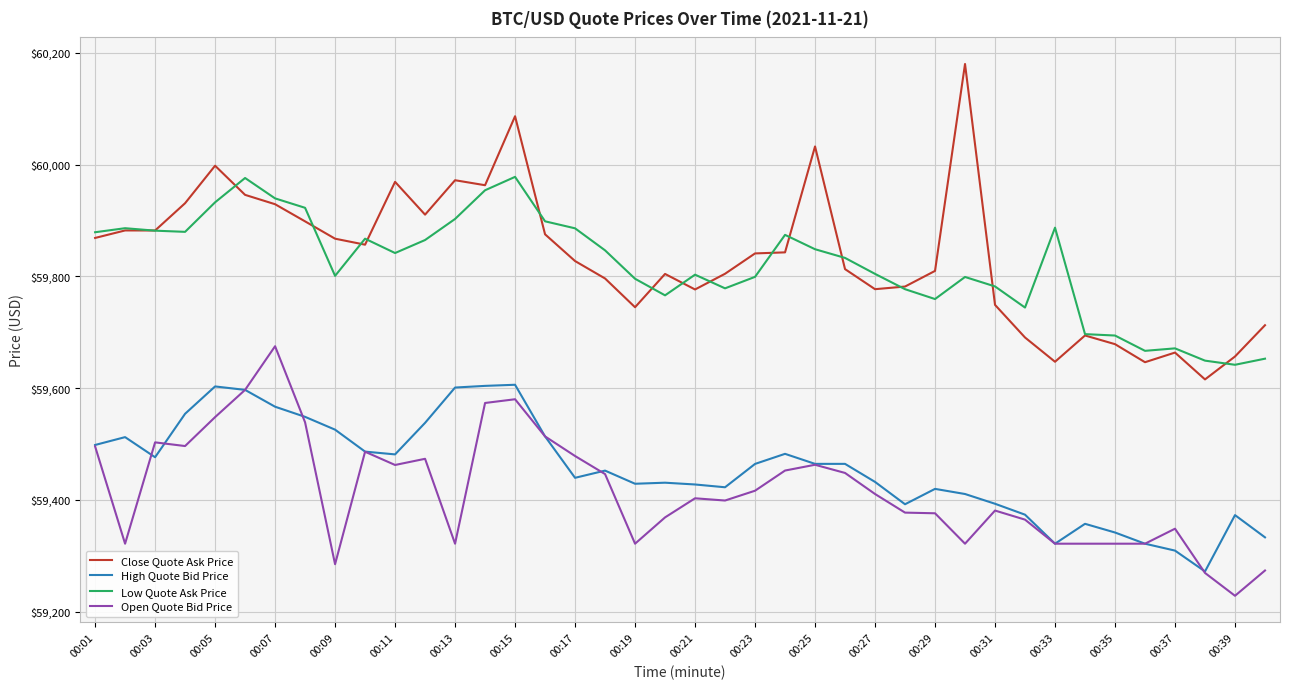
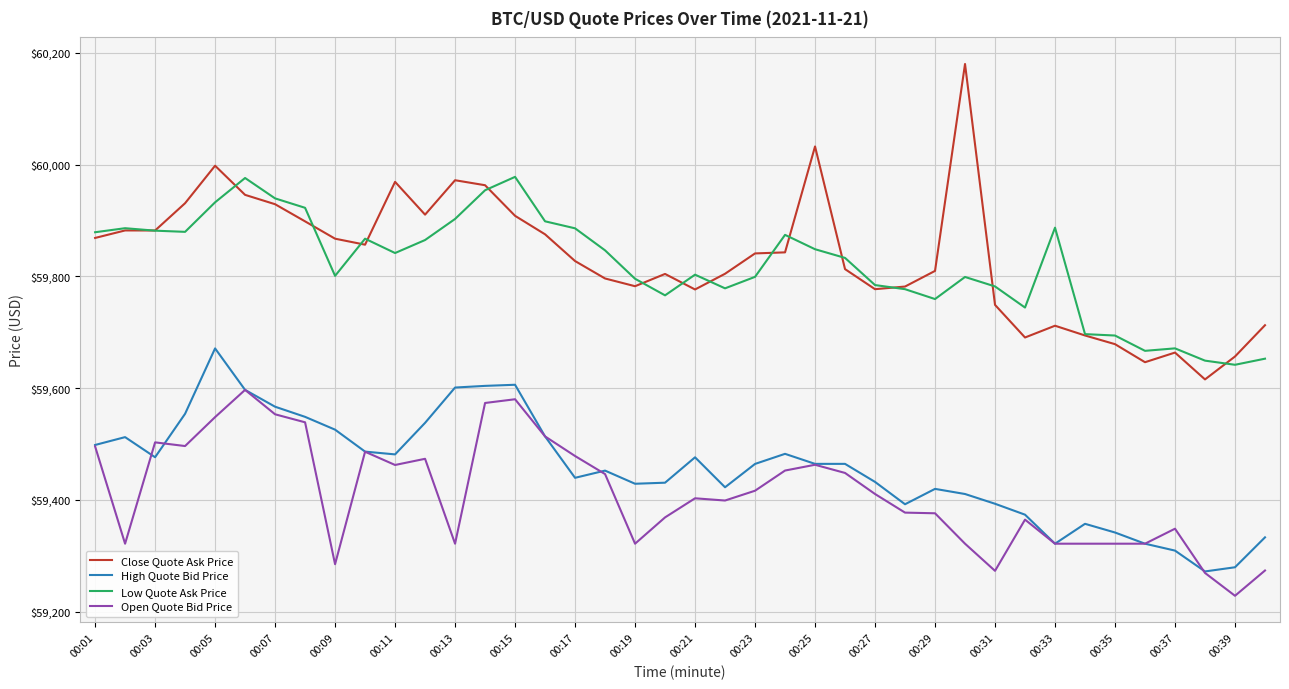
High Quote Bid Price, 00:05: $59,600 -> $59,670
Open Quote Bid Price, 00:07: $59,670 -> $59,550
Close Quote Ask Price, 00:15: $60,090 -> $59,910
Close Quote Ask Price, 00:19: $59,740 -> $59,780
High Quote Bid Price, 00:21: $59,430 -> $59,480
Low Quote Ask Price, 00:27: $59,800 -> $59,780
Open Quote Bid Price, 00:31: $59,380 -> $59,270
Close Quote Ask Price, 00:33: $59,650 -> $59,710
High Quote Bid Price, 00:39: $59,370 -> $59,280
